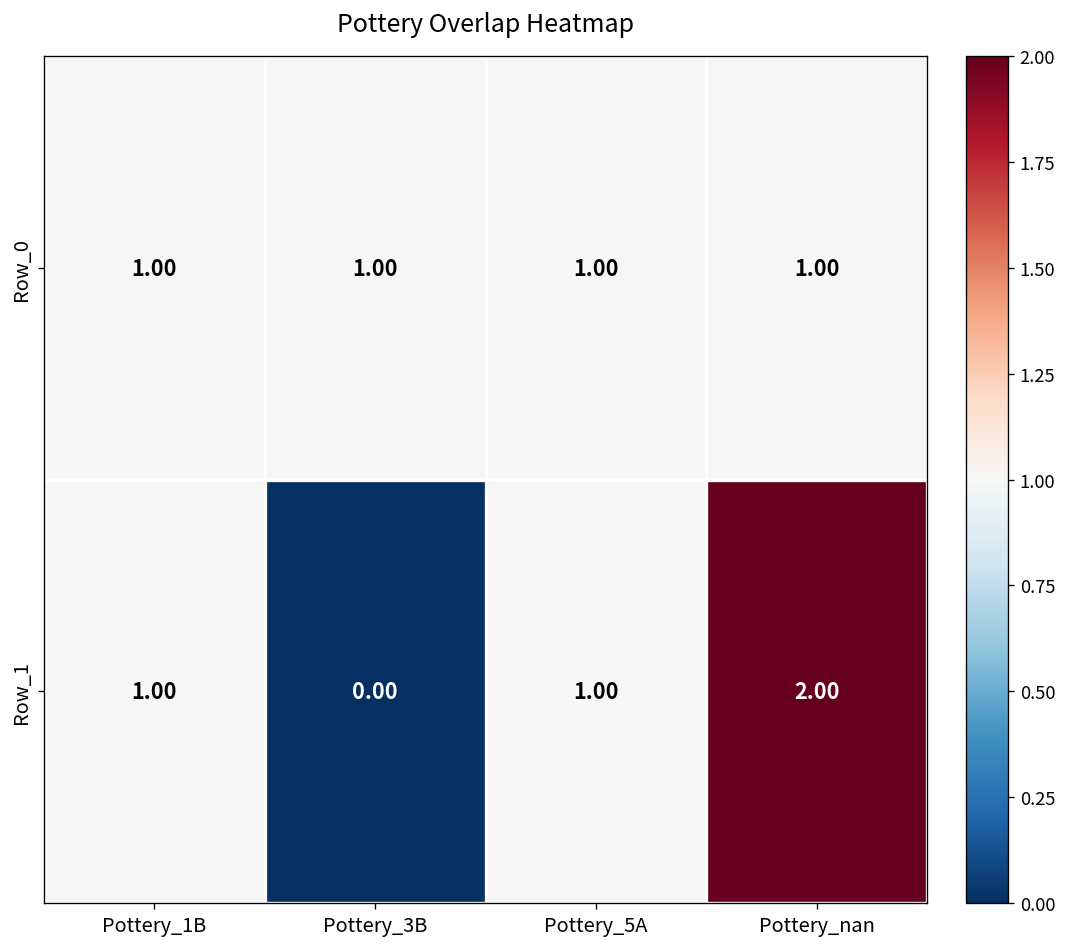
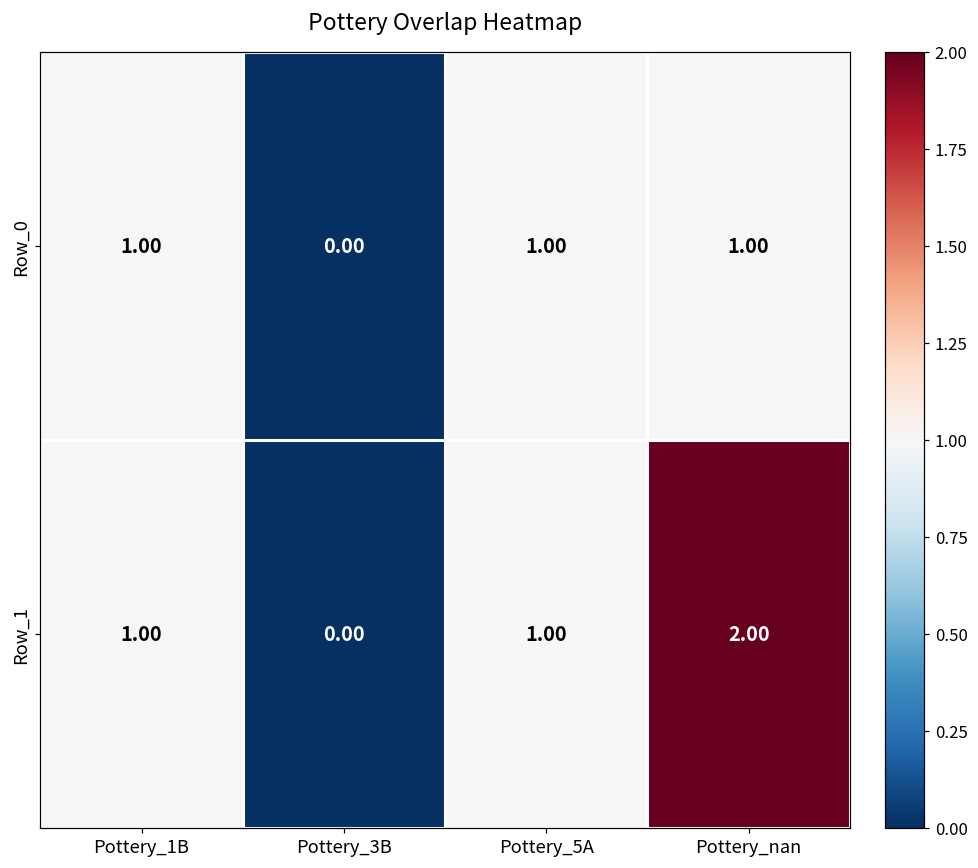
Row_0, Pottery_3B: 1.00 -> 0.00
